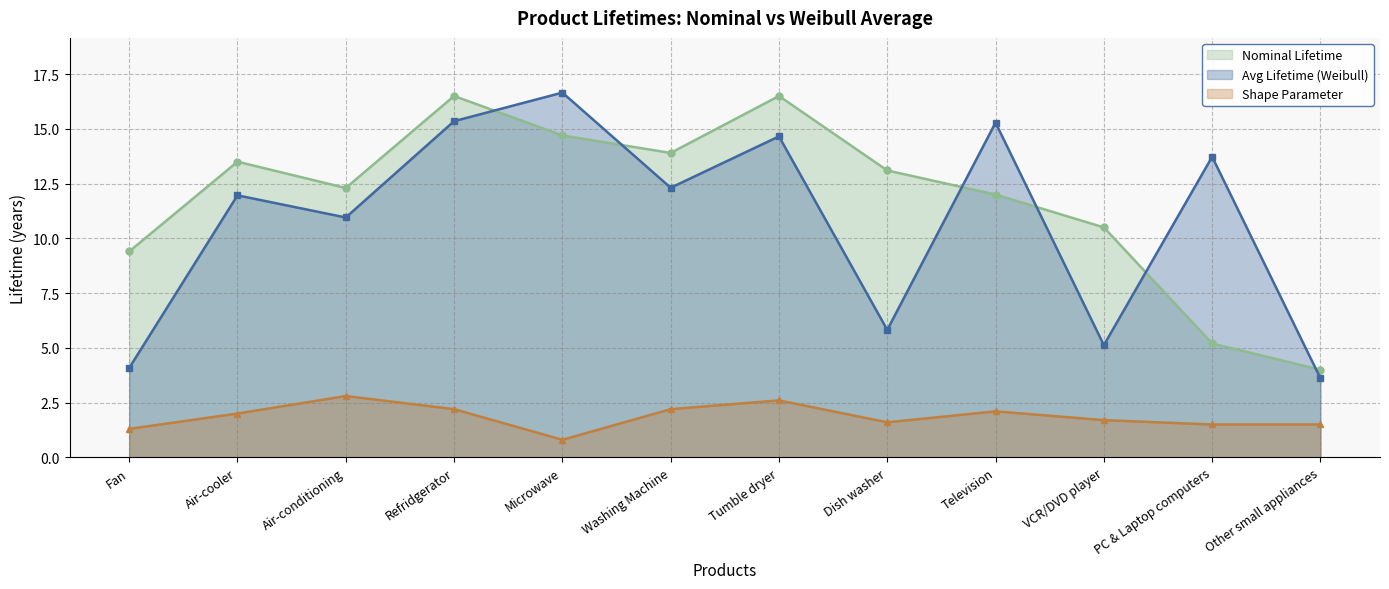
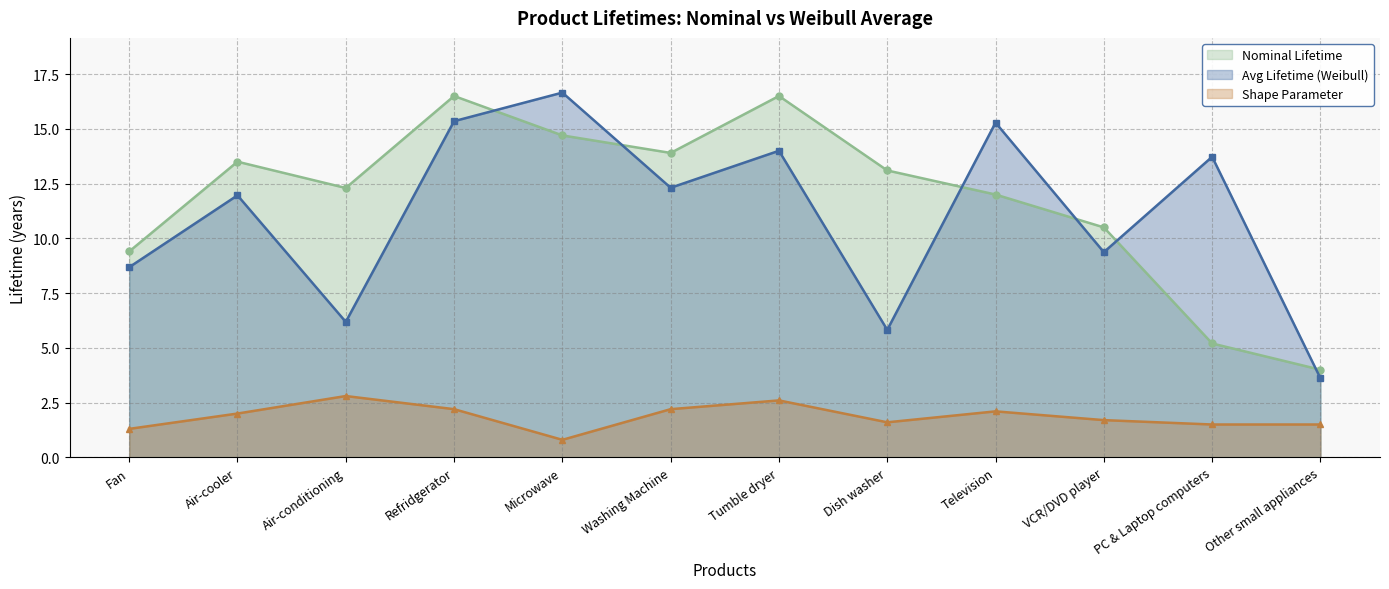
Avg Lifetime (Weibull), Fan: 4.1 -> 8.7
Avg Lifetime (Weibull), Air-conditioning: 11.0 -> 6.2
Avg Lifetime (Weibull), Tumble dryer: 14.7 -> 14.0
Avg Lifetime (Weibull), VCR/DVD player: 5.1 -> 9.4
